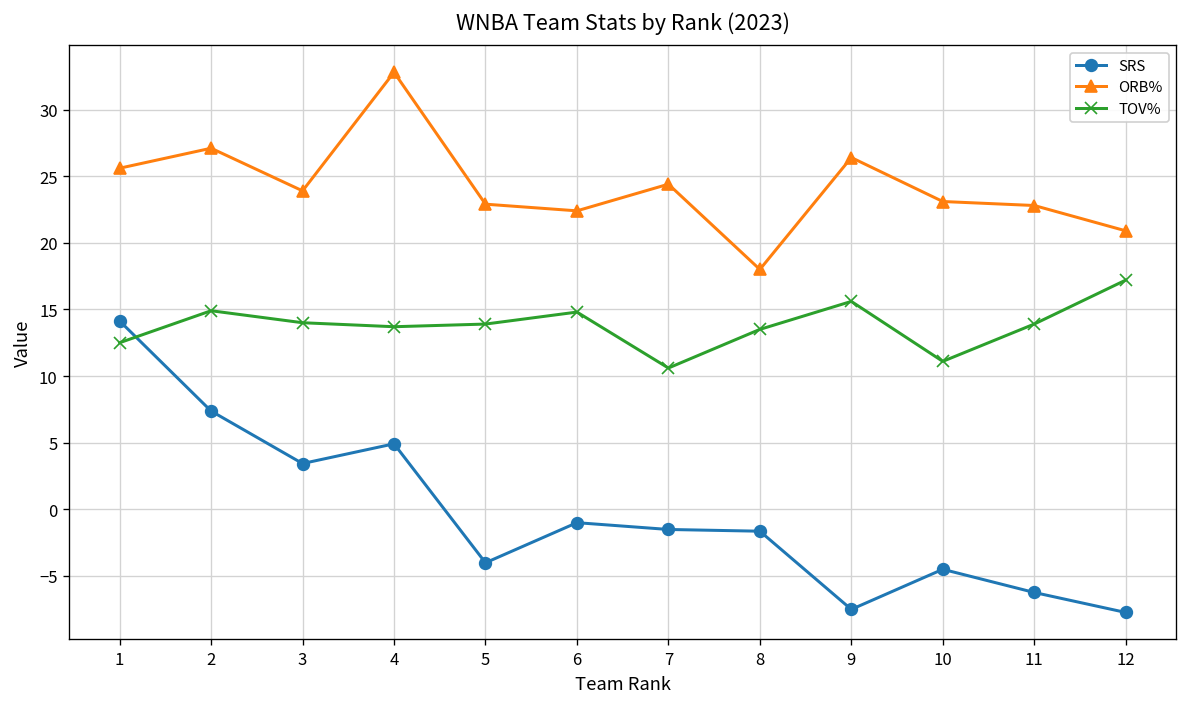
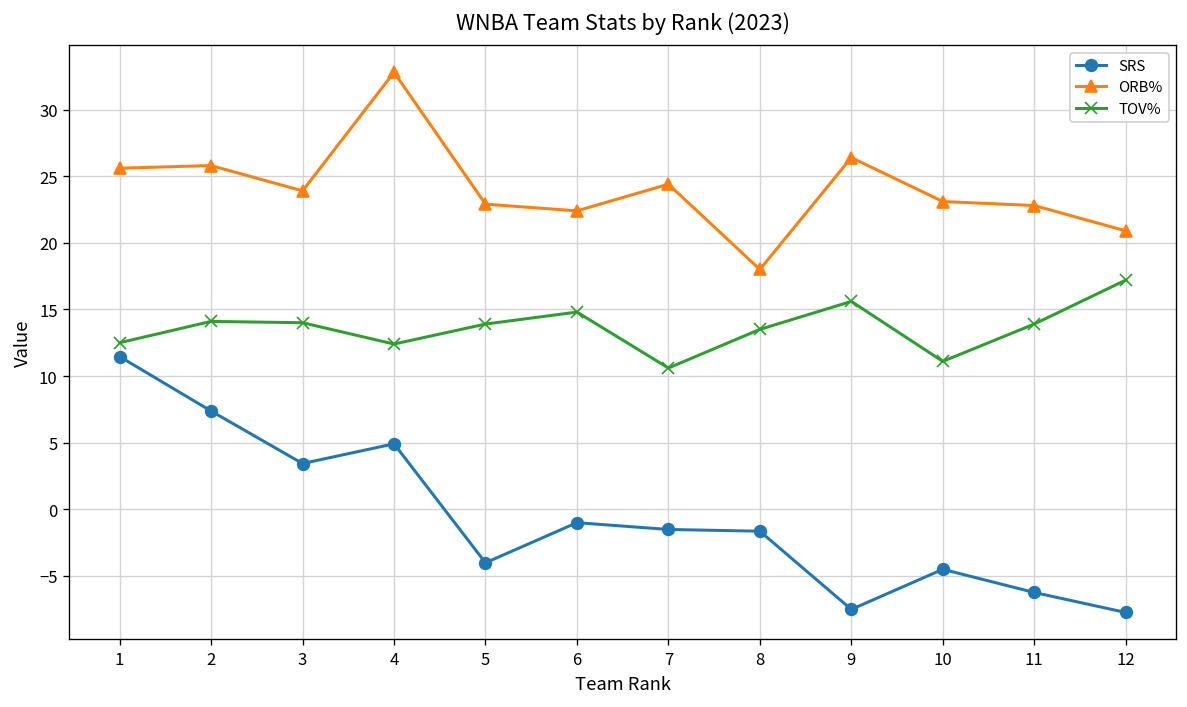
SRS, 1: 14.1 -> 11.5
ORB%, 2: 27.1 -> 25.8
TOV%, 2: 14.9 -> 14.1
TOV%, 4: 13.7 -> 12.4
